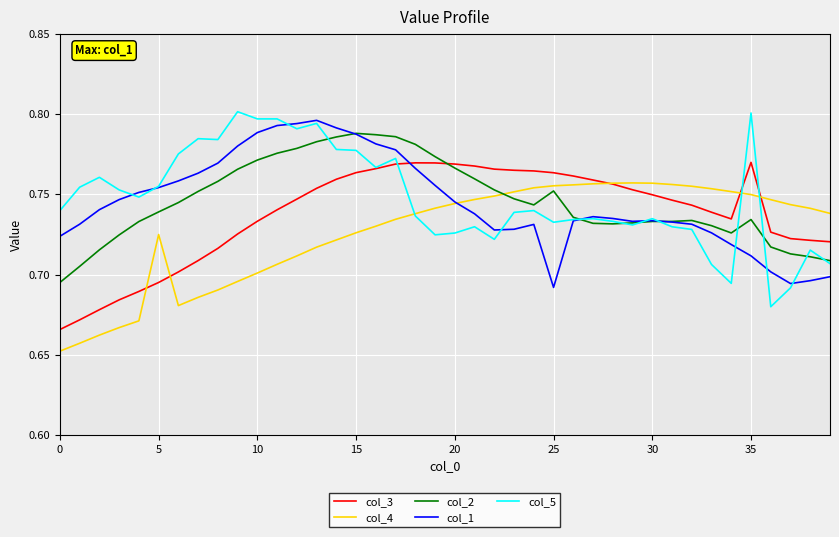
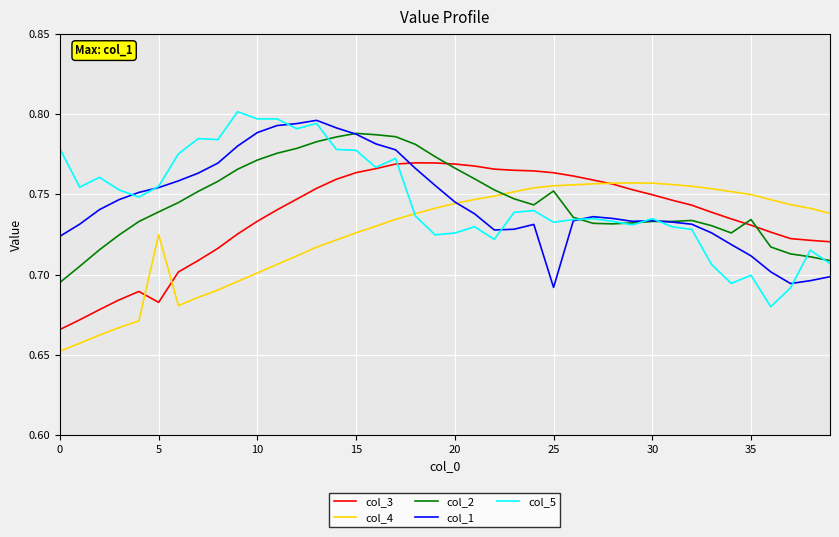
col_5, 0: 0.740 -> 0.778
col_3, 5: 0.695 -> 0.683
col_3, 35: 0.770 -> 0.731
col_5, 35: 0.801 -> 0.700
